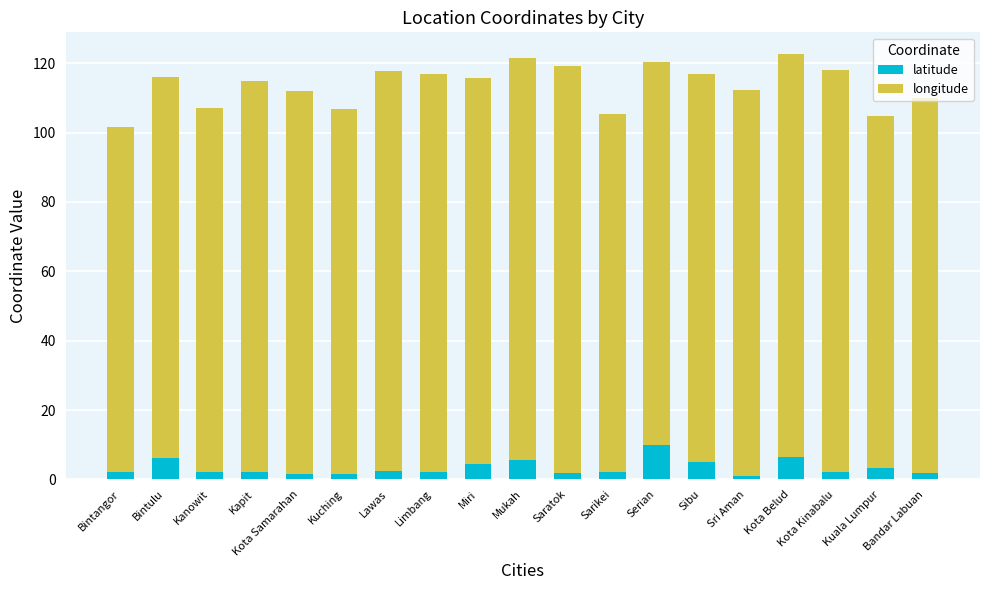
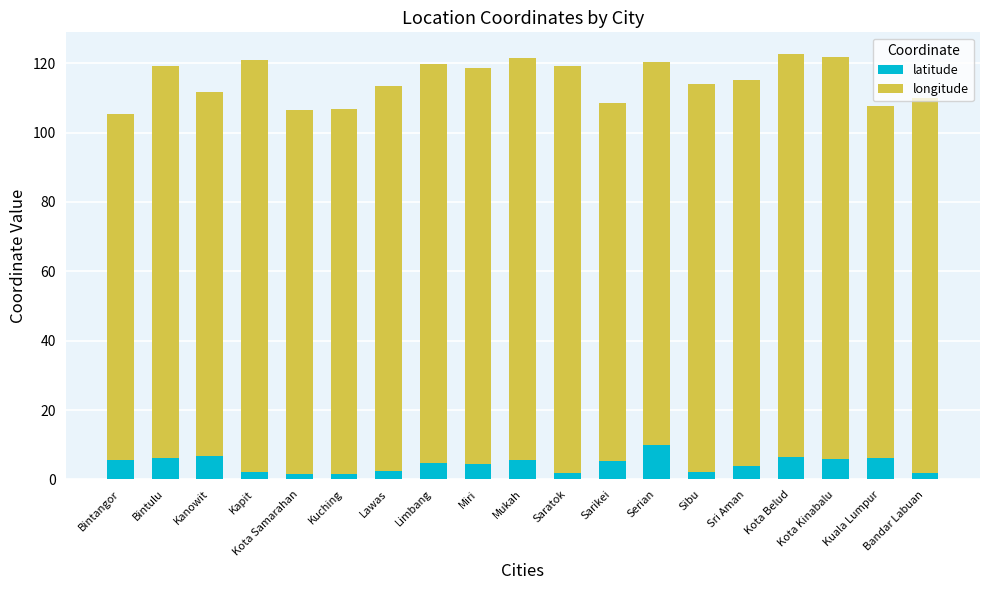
latitude, Bintangor: 2 -> 6
longitude, Bintulu: 110 -> 113
latitude, Kanowit: 2 -> 7
longitude, Kapit: 113 -> 119
longitude, Kota Samarahan: 110 -> 105
longitude, Lawas: 115 -> 111
latitude, Limbang: 2 -> 5
longitude, Miri: 111 -> 114
latitude, Sarikei: 2 -> 5
latitude, Sibu: 5 -> 2
latitude, Sri Aman: 1 -> 4
latitude, Kota Kinabalu: 2 -> 6
latitude, Kuala Lumpur: 3 -> 6
